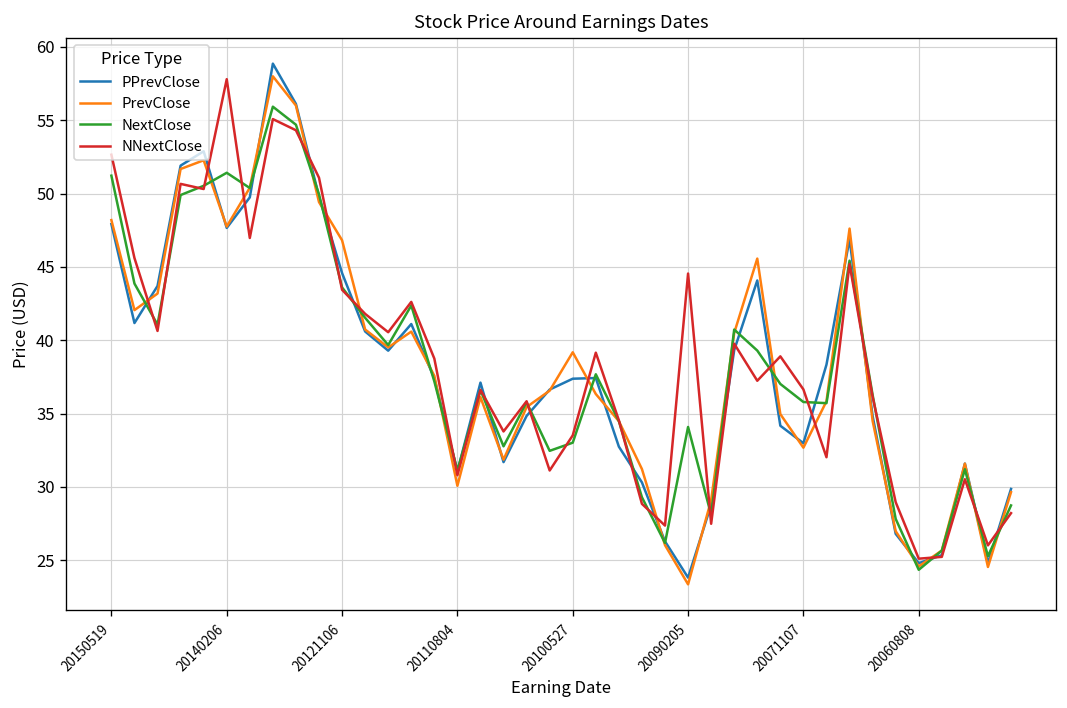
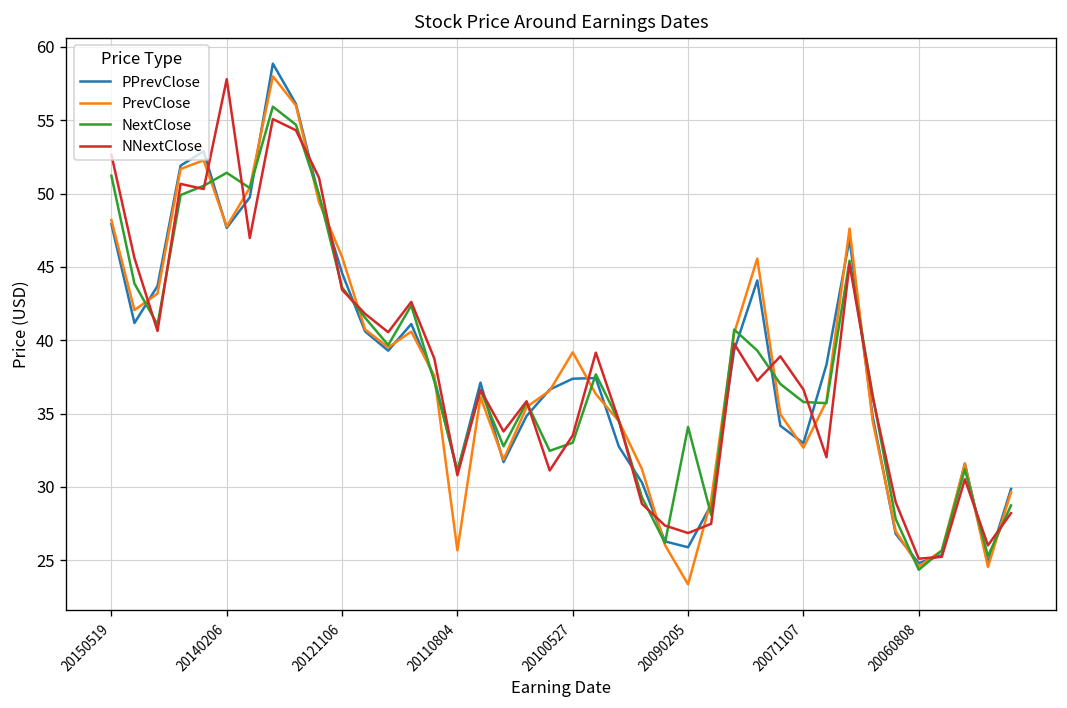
PrevClose, 20121106: 46.8 -> 45.7
PrevClose, 20110804: 30.1 -> 25.7
PPrevClose, 20090205: 23.8 -> 25.9
NNextClose, 20090205: 44.5 -> 26.9
